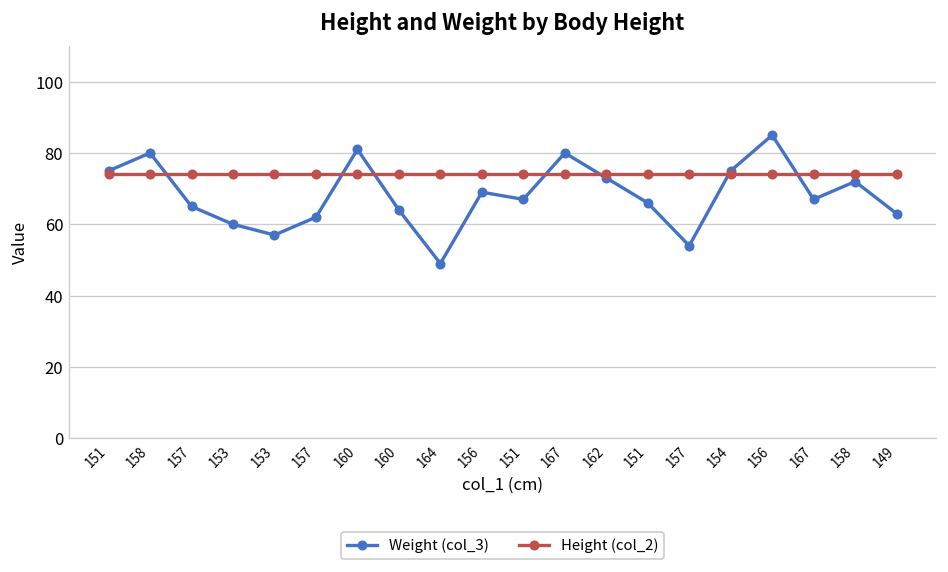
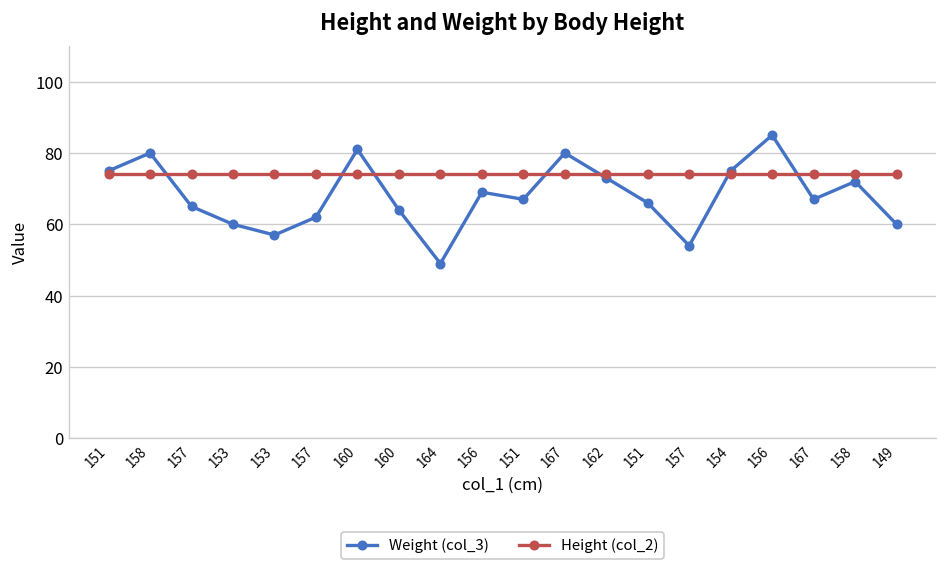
Weight (col_3), 149: 63 -> 60
